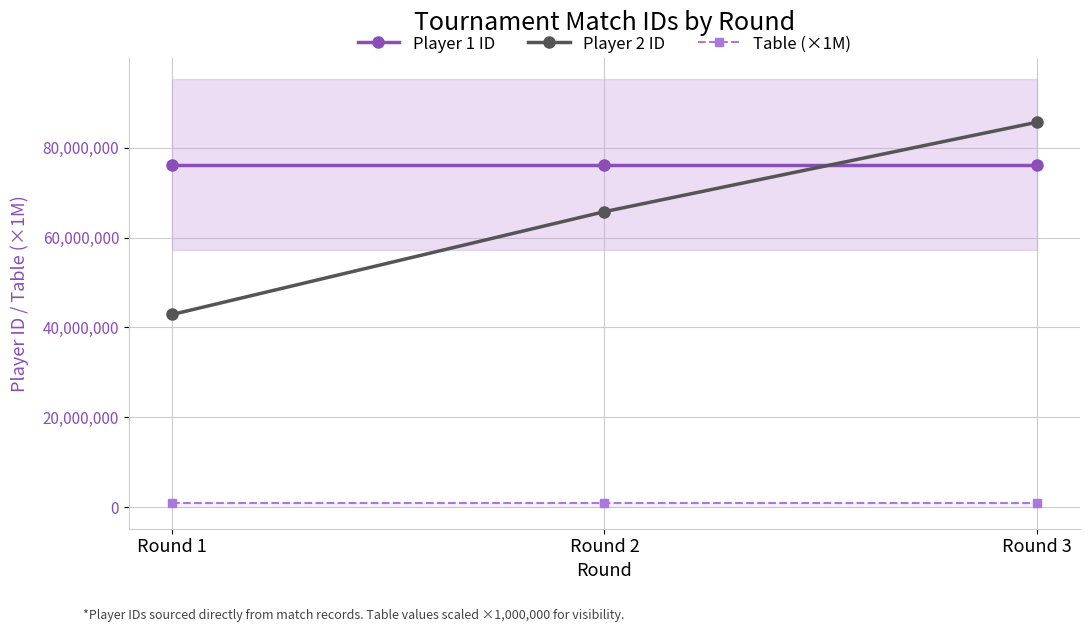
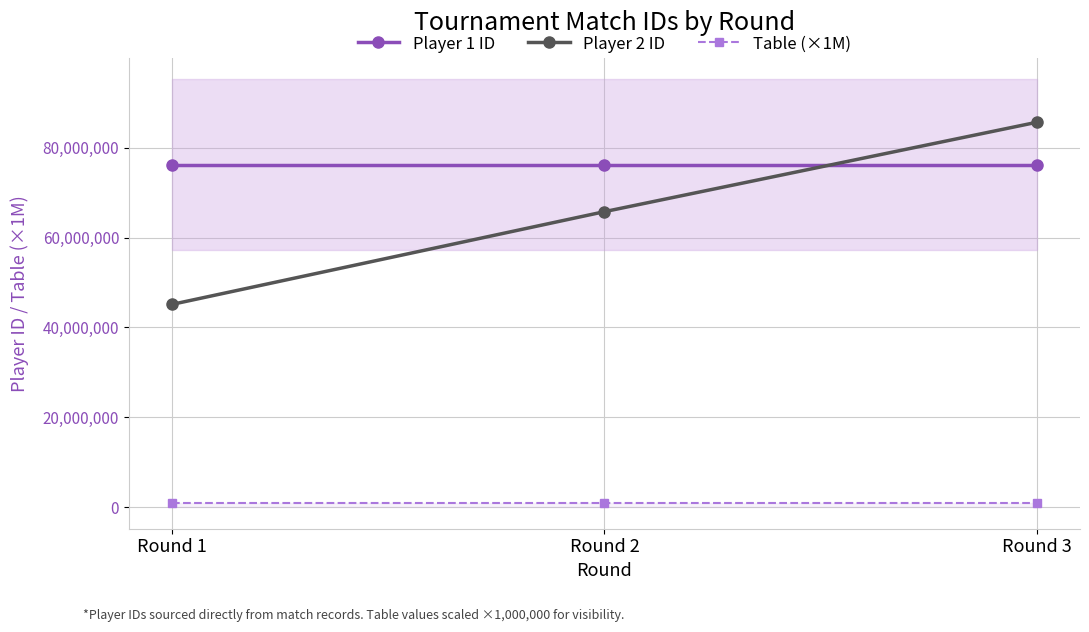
Player 2 ID, Round 1: 43,000,000 -> 45,000,000
